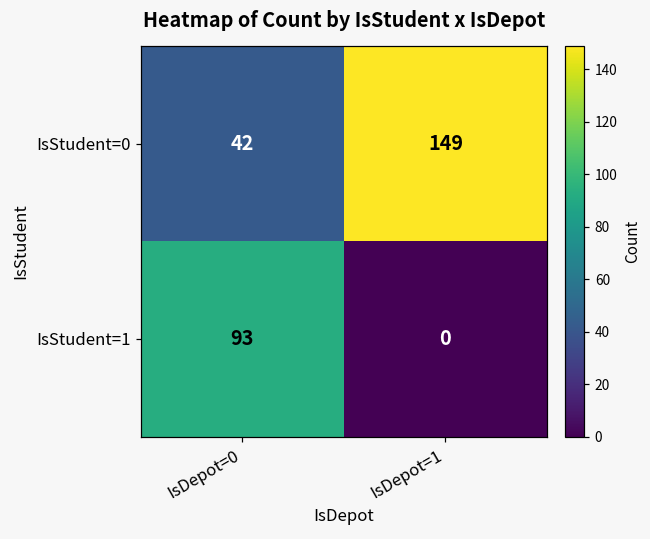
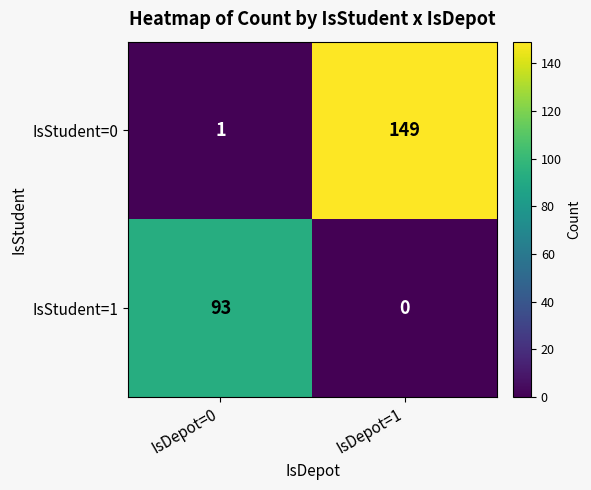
IsStudent=0, IsDepot=0: 42 -> 1
